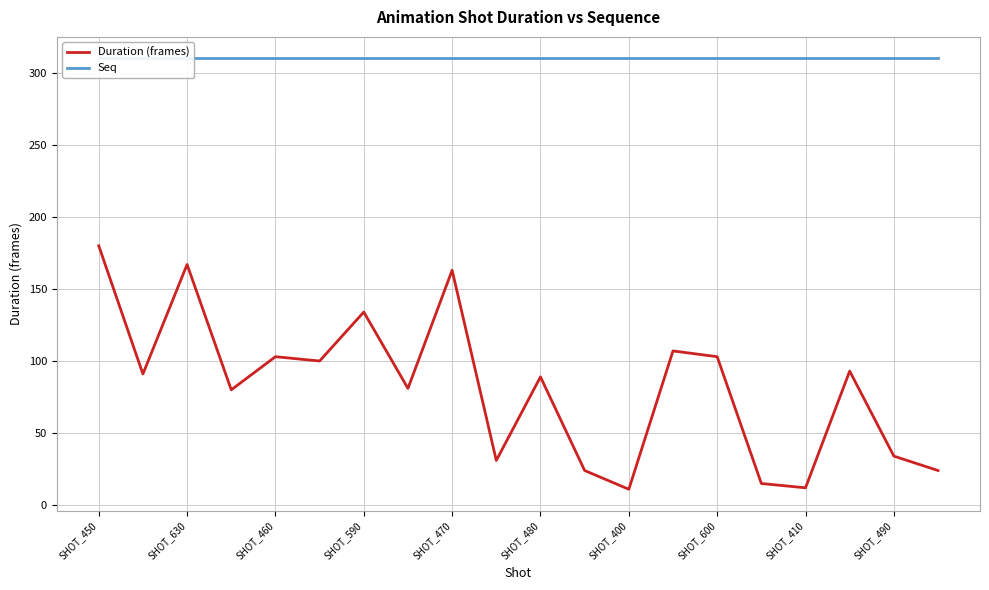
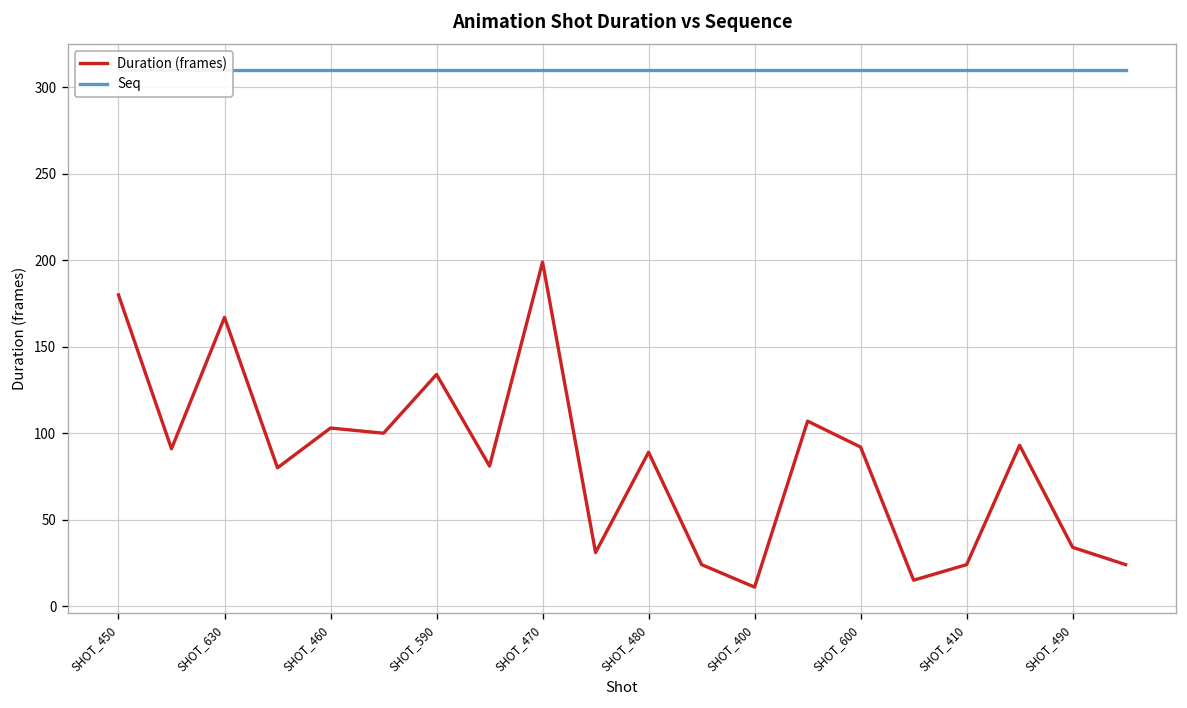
Duration (frames), SHOT_470: 163 -> 199
Duration (frames), SHOT_600: 103 -> 92
Duration (frames), SHOT_410: 12 -> 24
